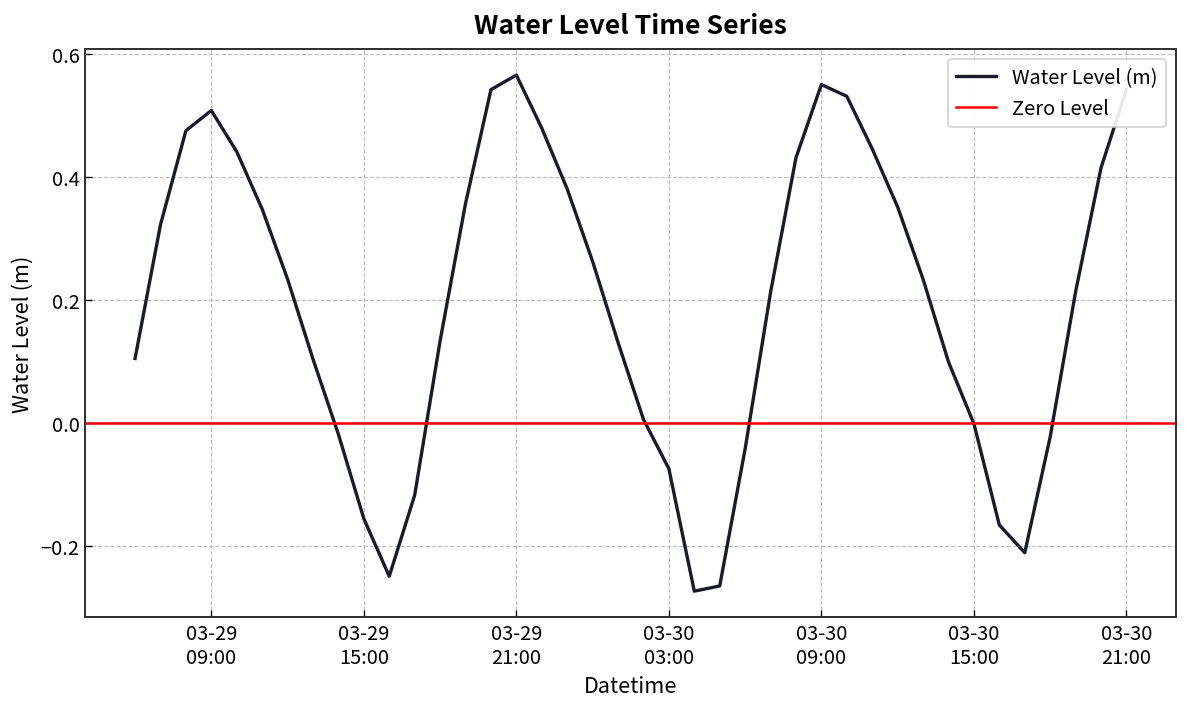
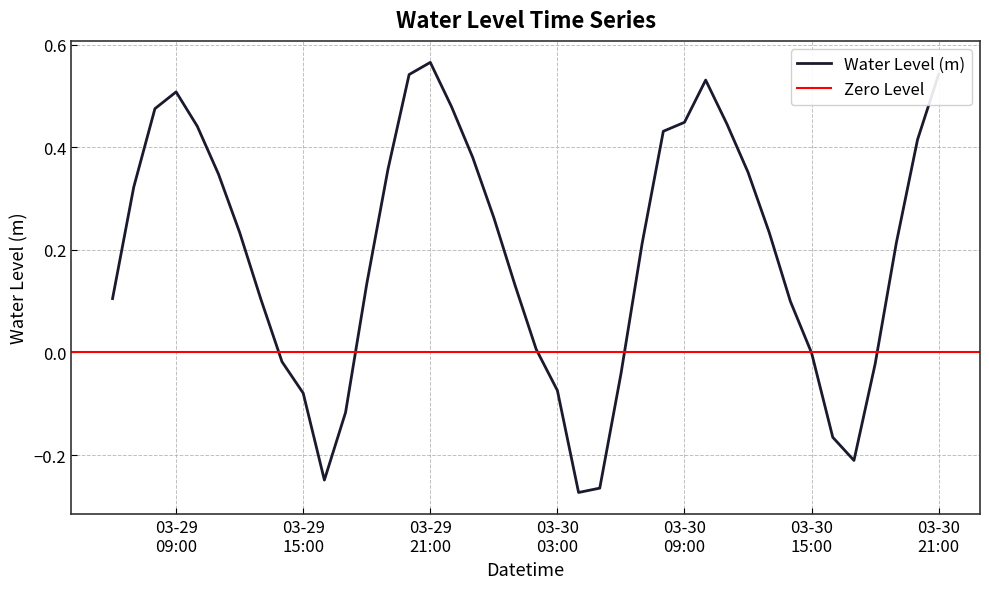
03-29 15:00: -0.16 -> -0.08
03-30 09:00: 0.55 -> 0.45
